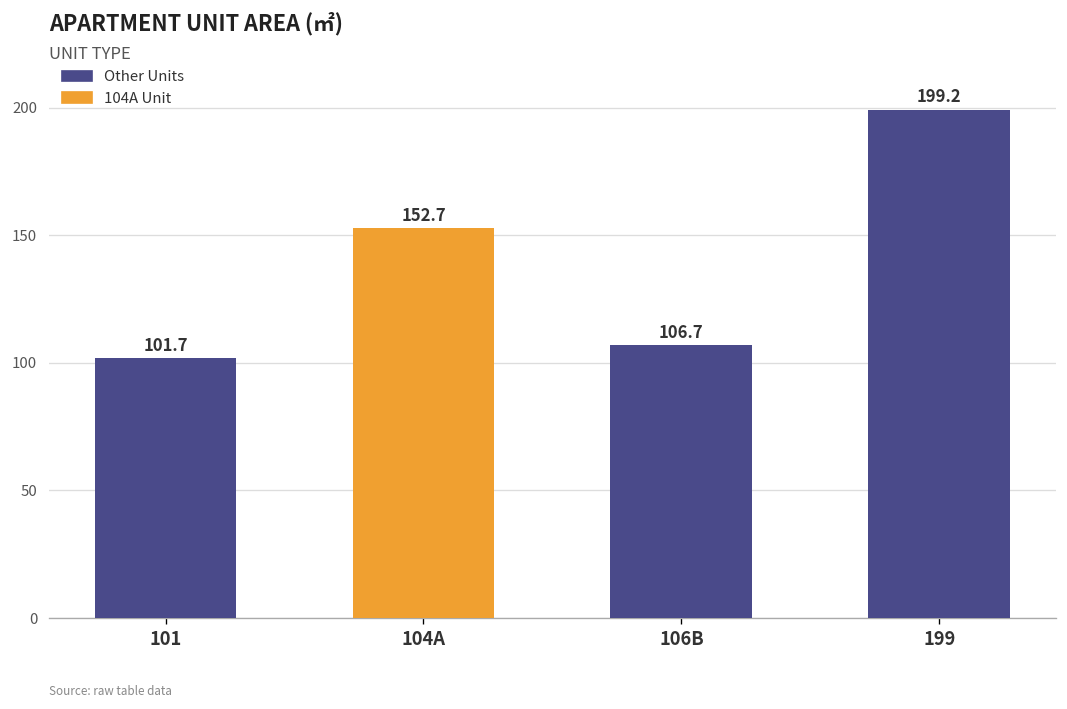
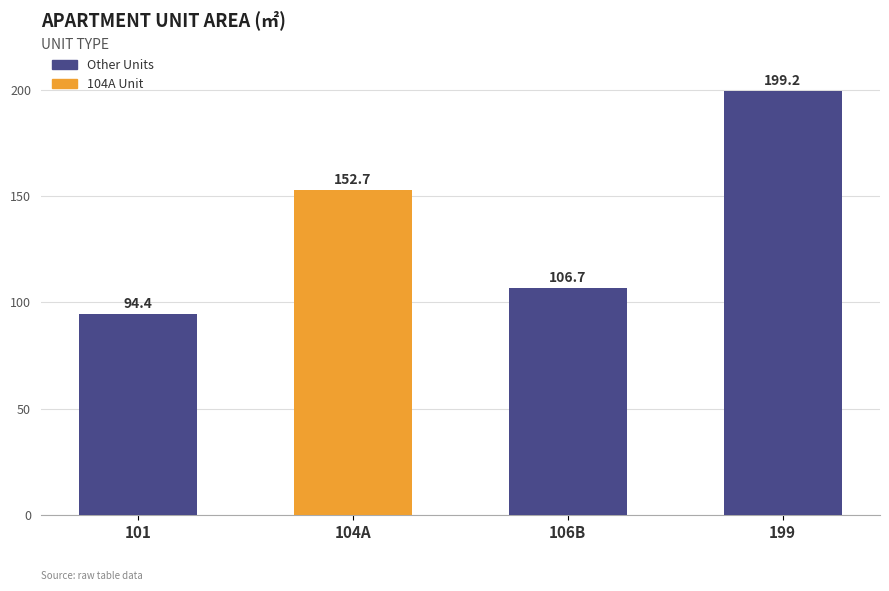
101: 101.7 -> 94.4
